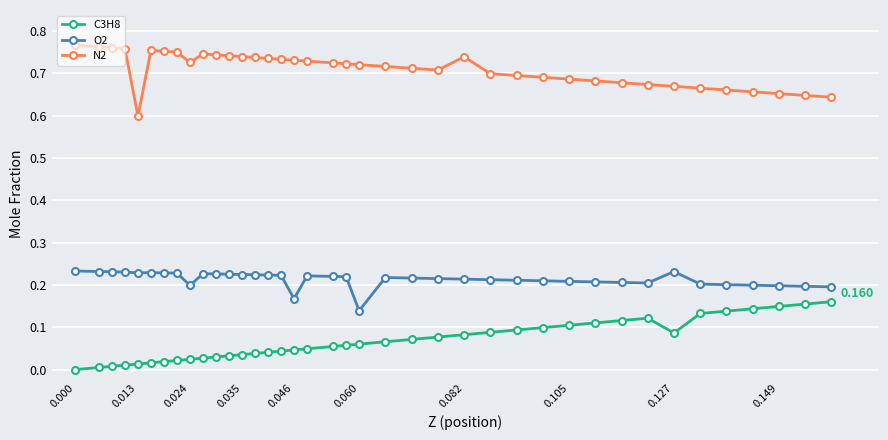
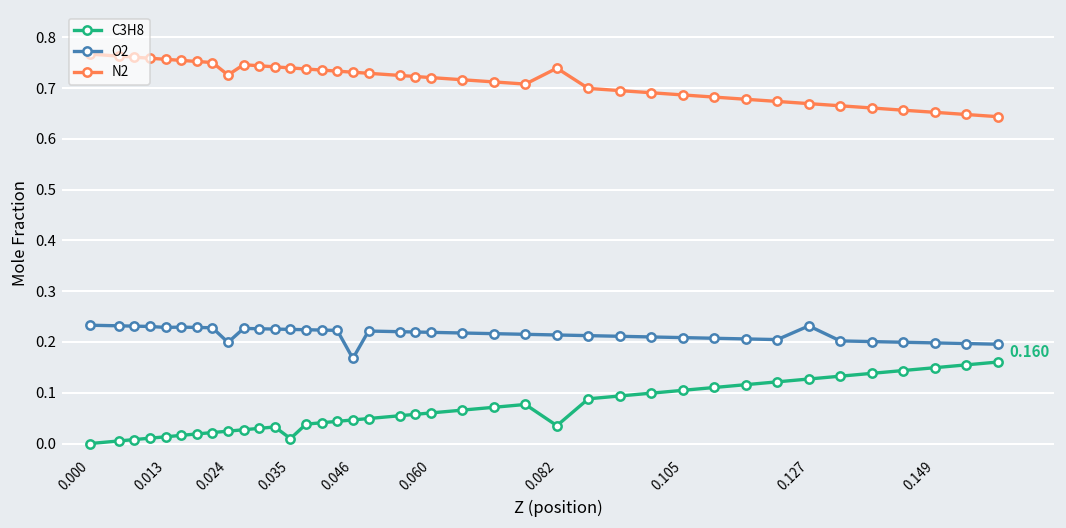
N2, 0.013: 0.60 -> 0.76
C3H8, 0.035: 0.04 -> 0.01
O2, 0.060: 0.14 -> 0.22
C3H8, 0.082: 0.08 -> 0.04
C3H8, 0.127: 0.09 -> 0.13
